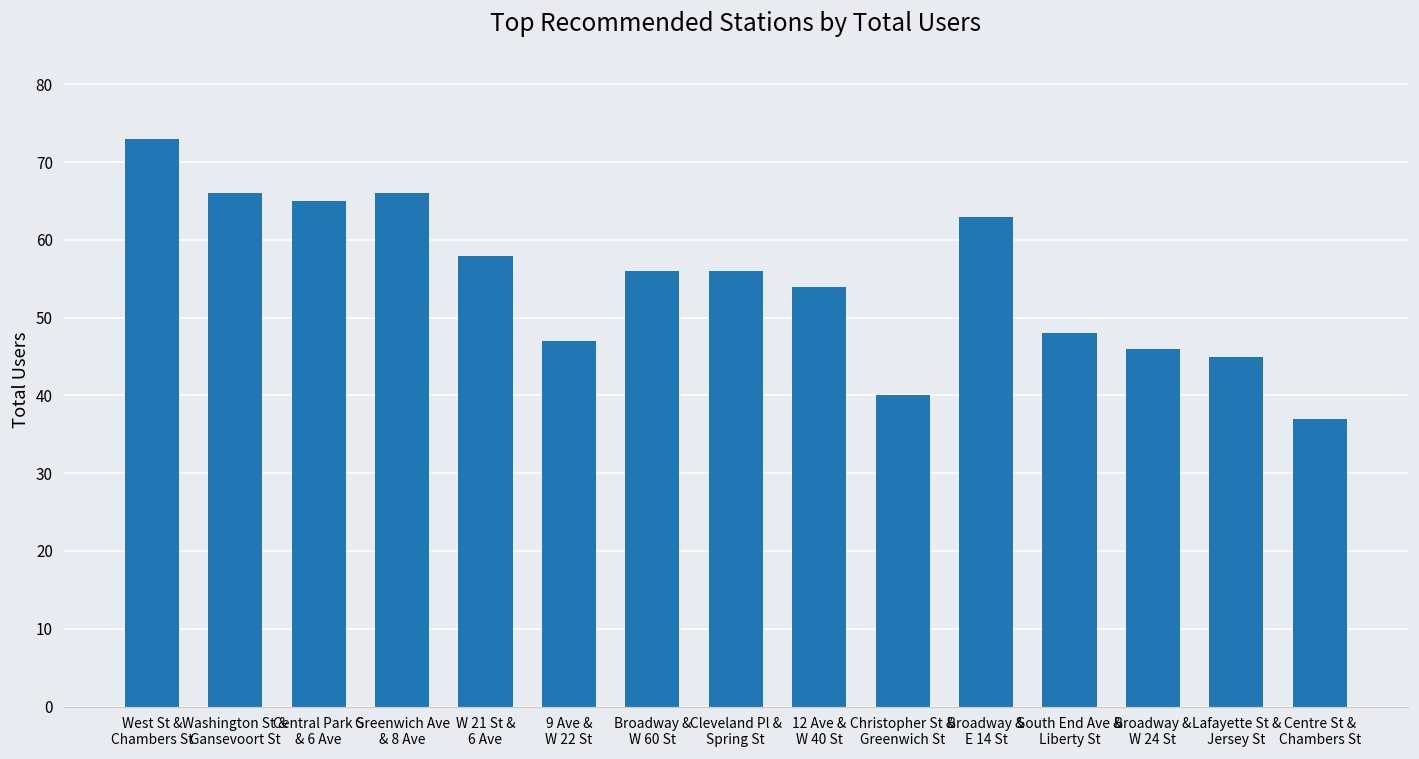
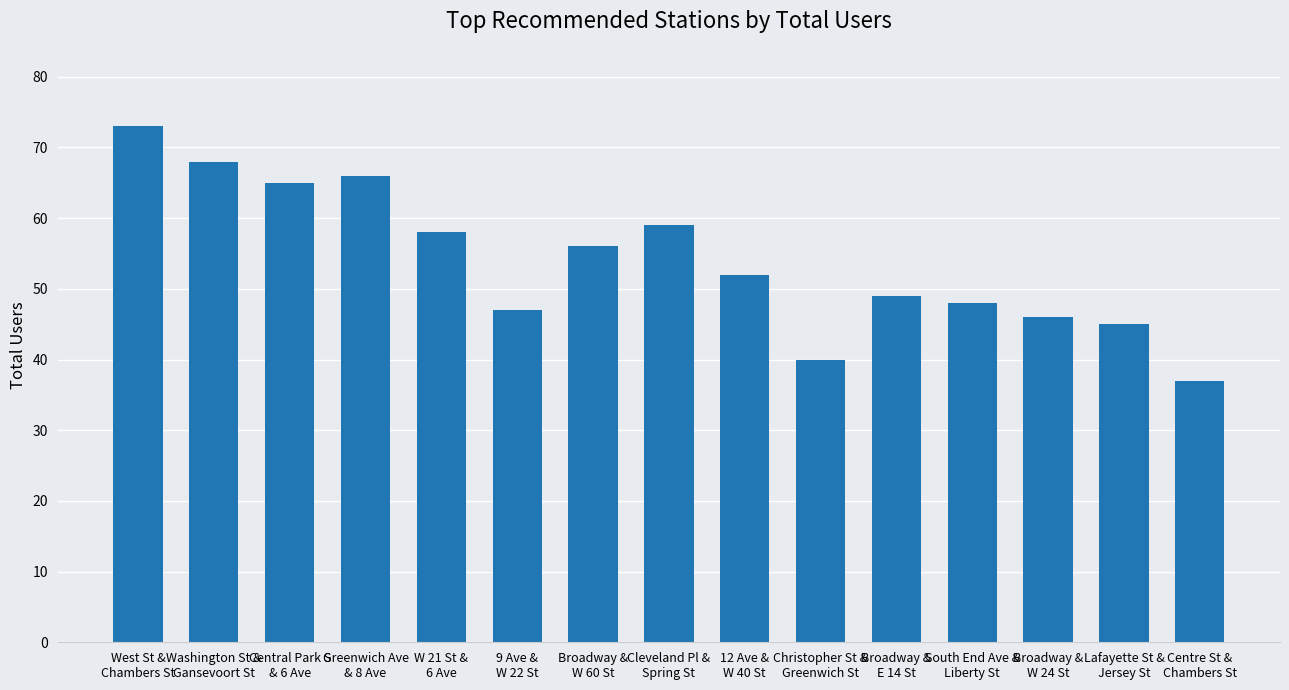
Washington St & Gansevoort St: 66 -> 68
Cleveland Pl & Spring St: 56 -> 59
12 Ave & W 40 St: 54 -> 52
Broadway & E 14 St: 63 -> 49
